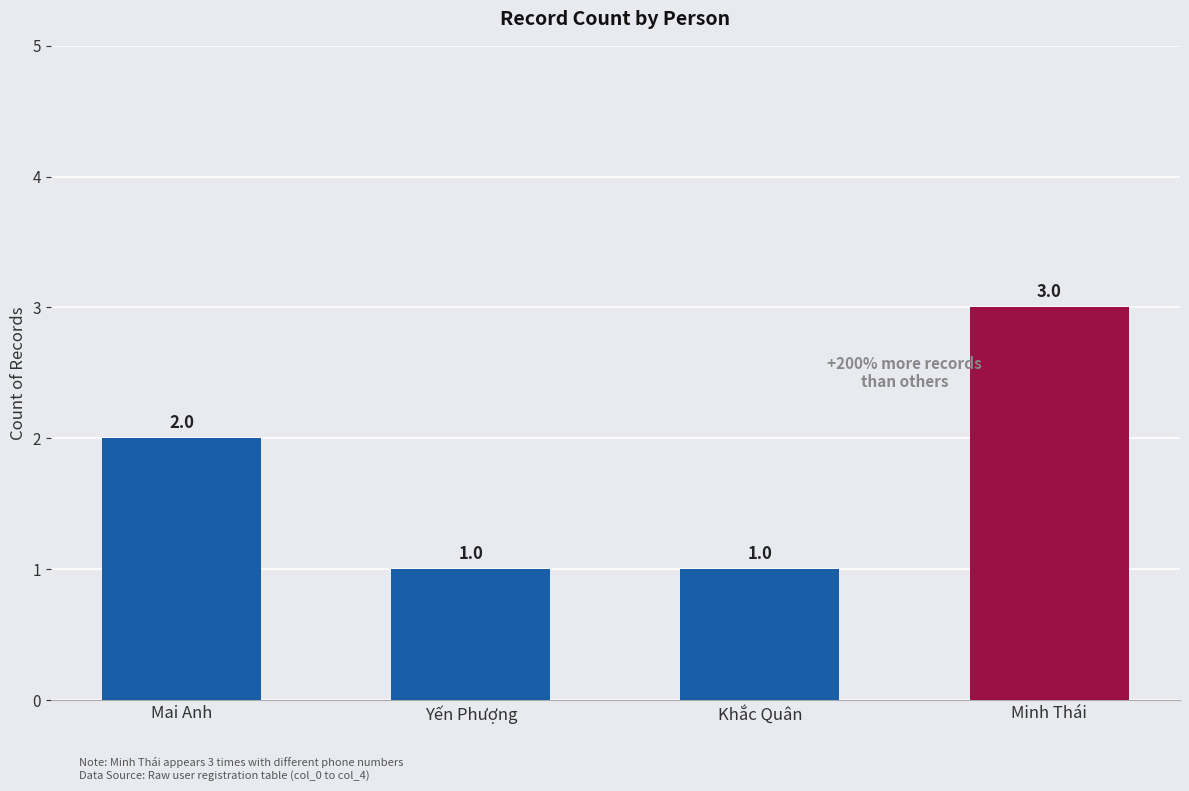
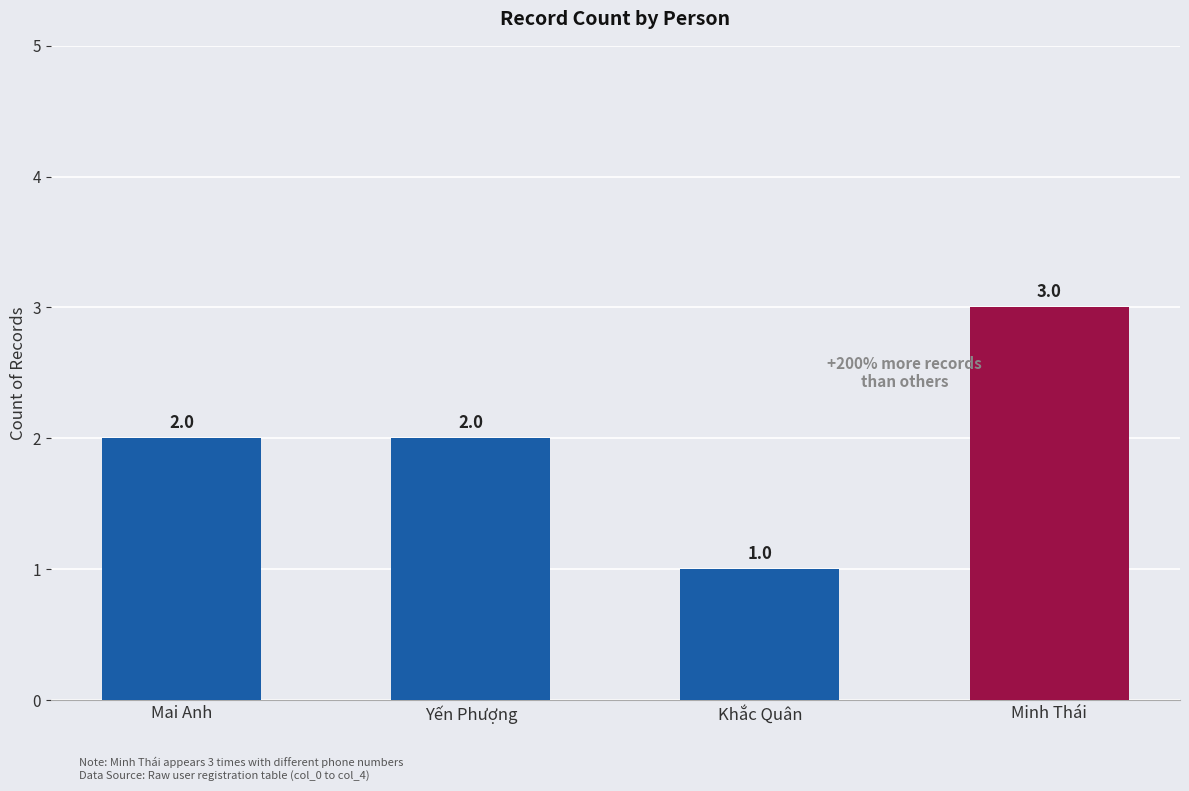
Yến Phượng: 1.0 -> 2.0
